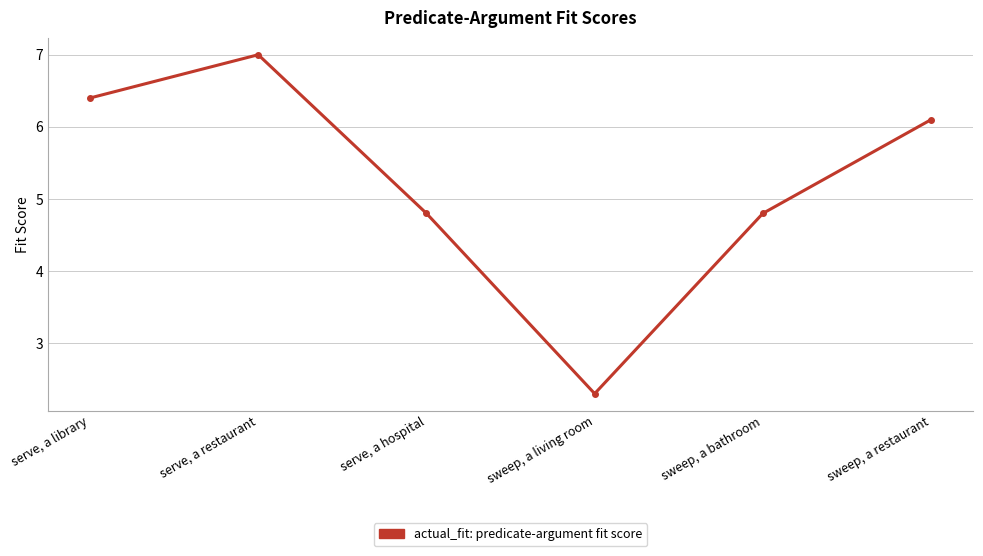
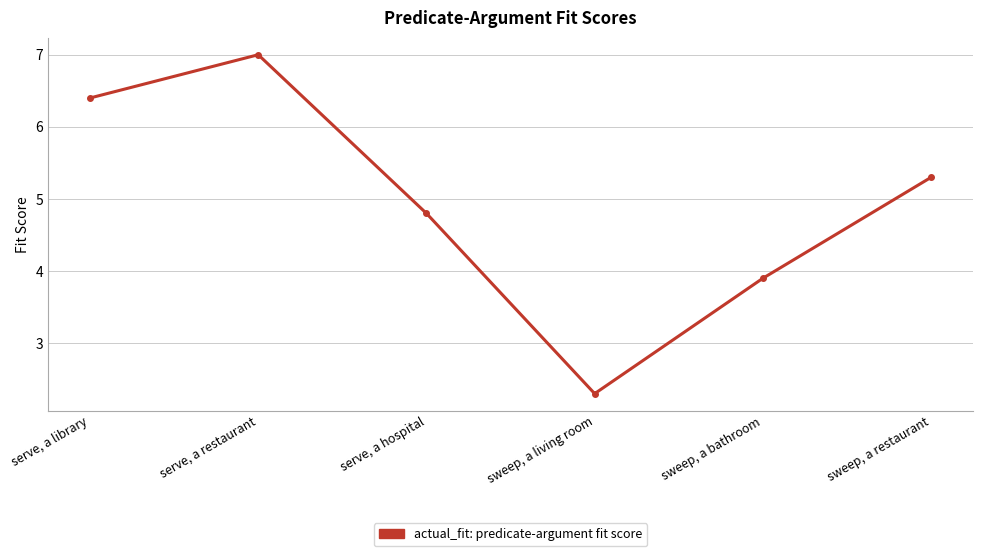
sweep, a bathroom: 4.8 -> 3.9
sweep, a restaurant: 6.1 -> 5.3
